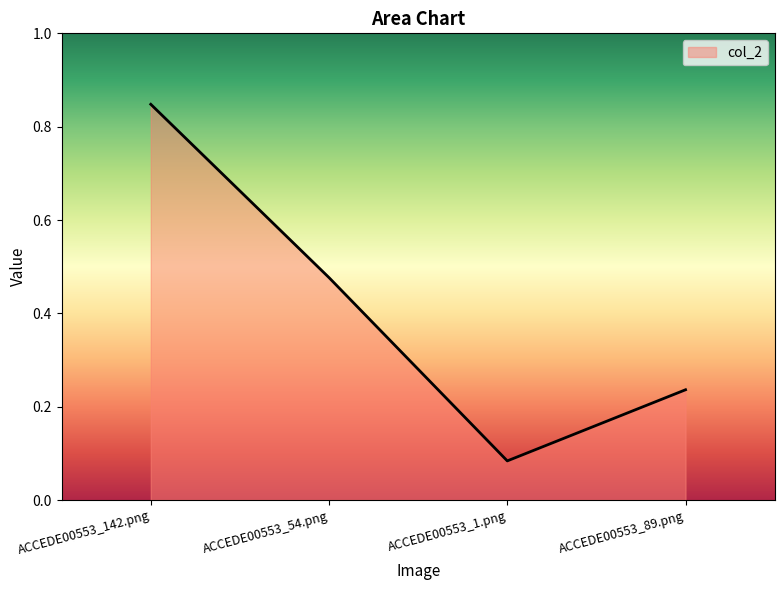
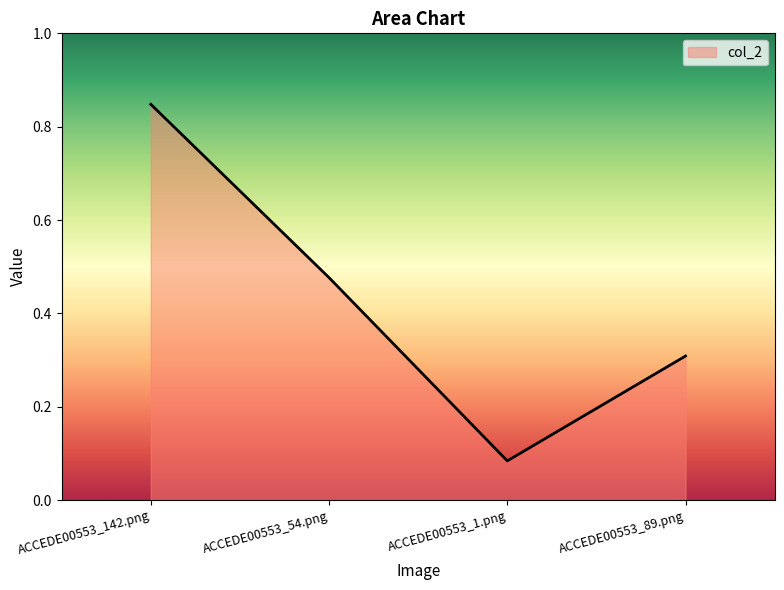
ACCEDE00553_89.png: 0.24 -> 0.31
